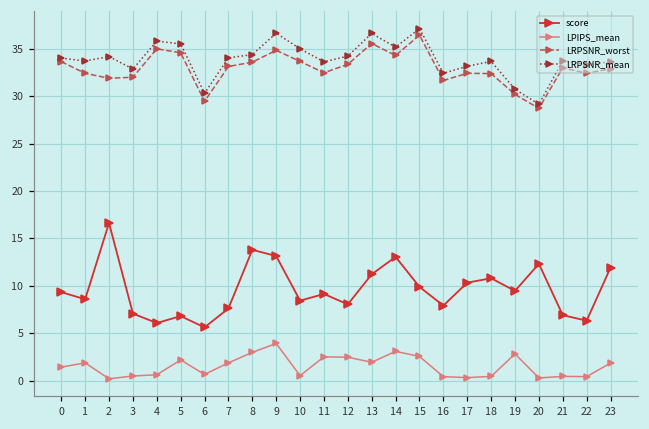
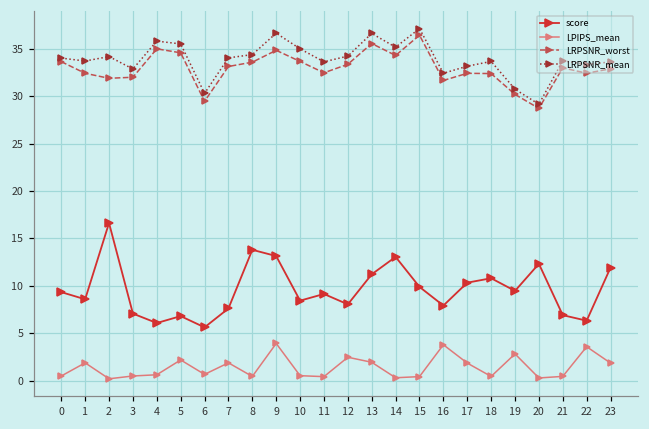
LPIPS_mean, 0: 1 -> 0
LPIPS_mean, 8: 3 -> 0
LPIPS_mean, 11: 3 -> 0
LPIPS_mean, 14: 3 -> 0
LPIPS_mean, 15: 3 -> 0
LPIPS_mean, 16: 0 -> 4
LPIPS_mean, 17: 0 -> 2
LPIPS_mean, 22: 0 -> 4
